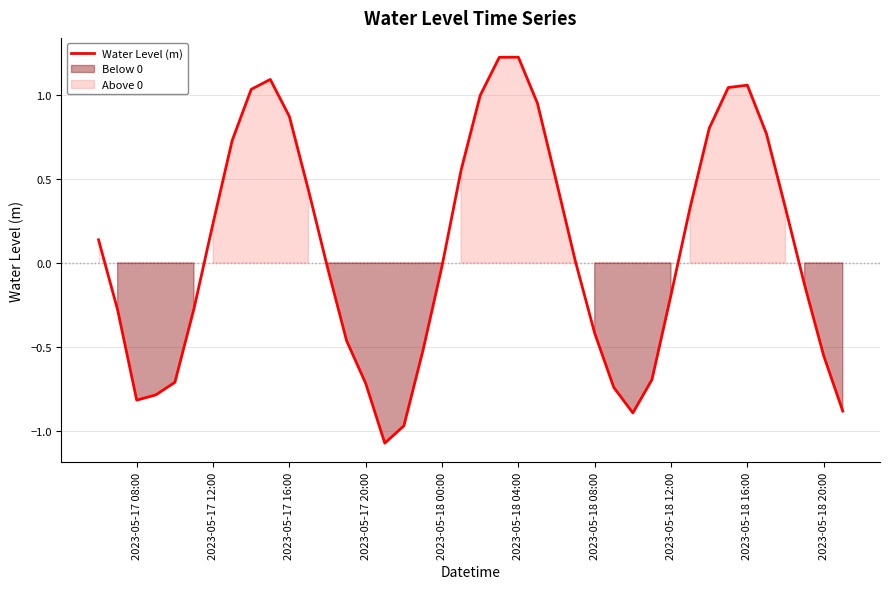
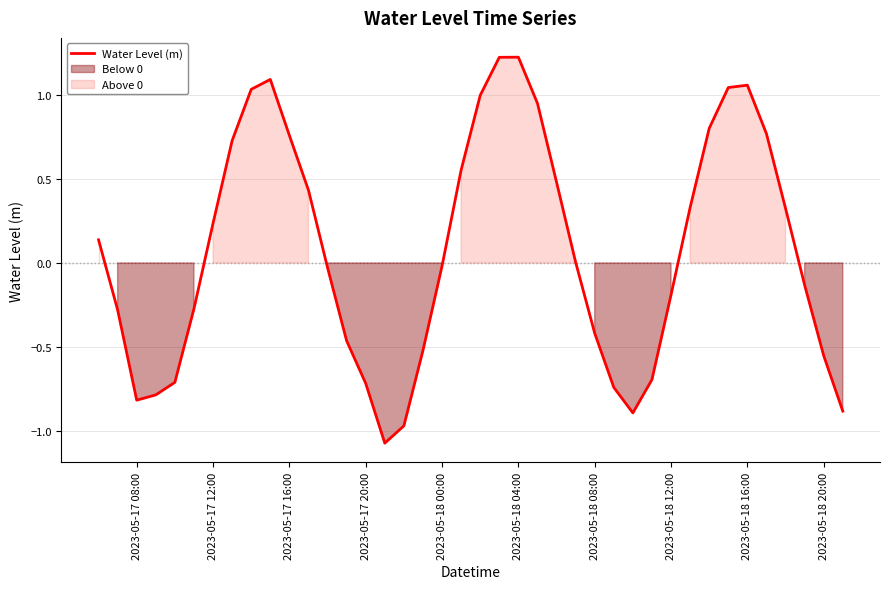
2023-05-17 16:00: 0.87 -> 0.76
